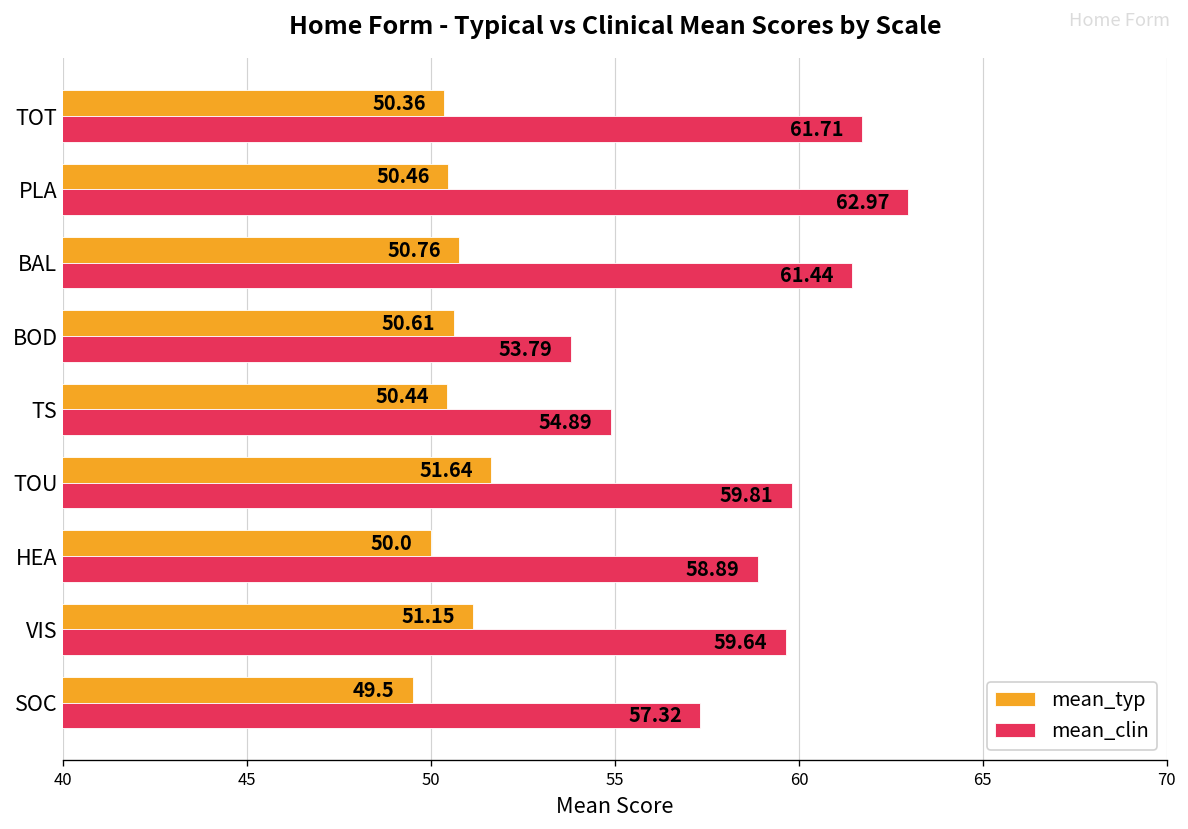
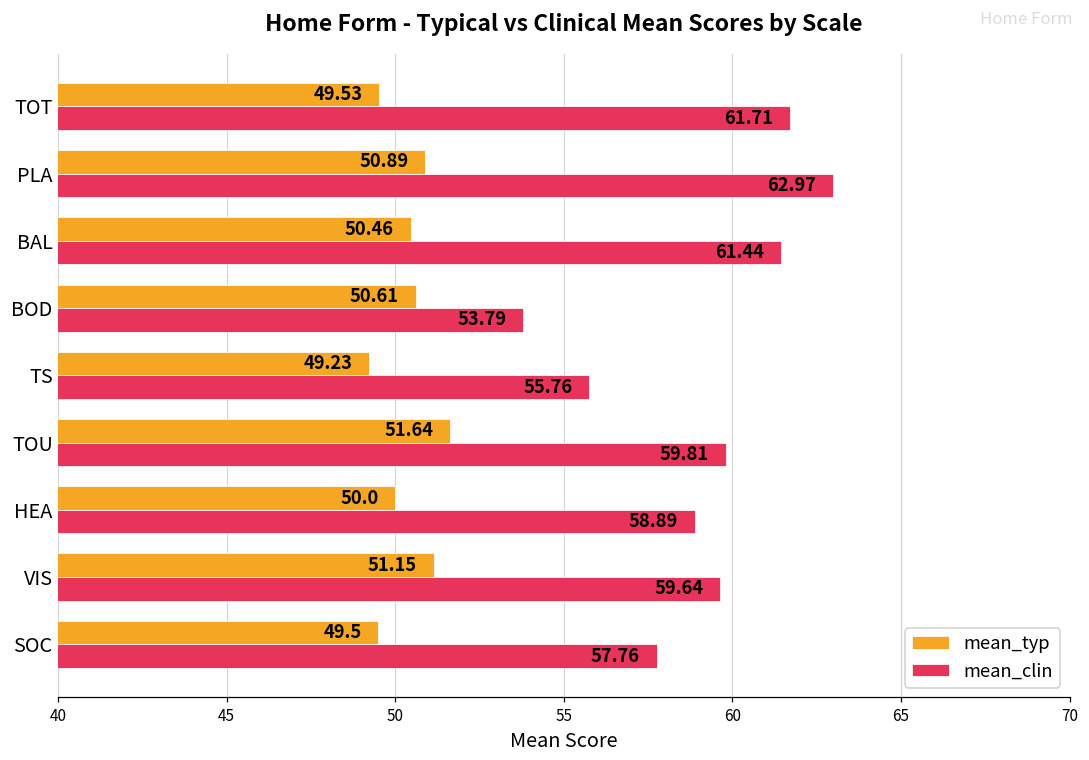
mean_typ, TOT: 50.36 -> 49.53
mean_typ, PLA: 50.46 -> 50.89
mean_typ, BAL: 50.76 -> 50.46
mean_typ, TS: 50.44 -> 49.23
mean_clin, TS: 54.89 -> 55.76
mean_clin, SOC: 57.32 -> 57.76
